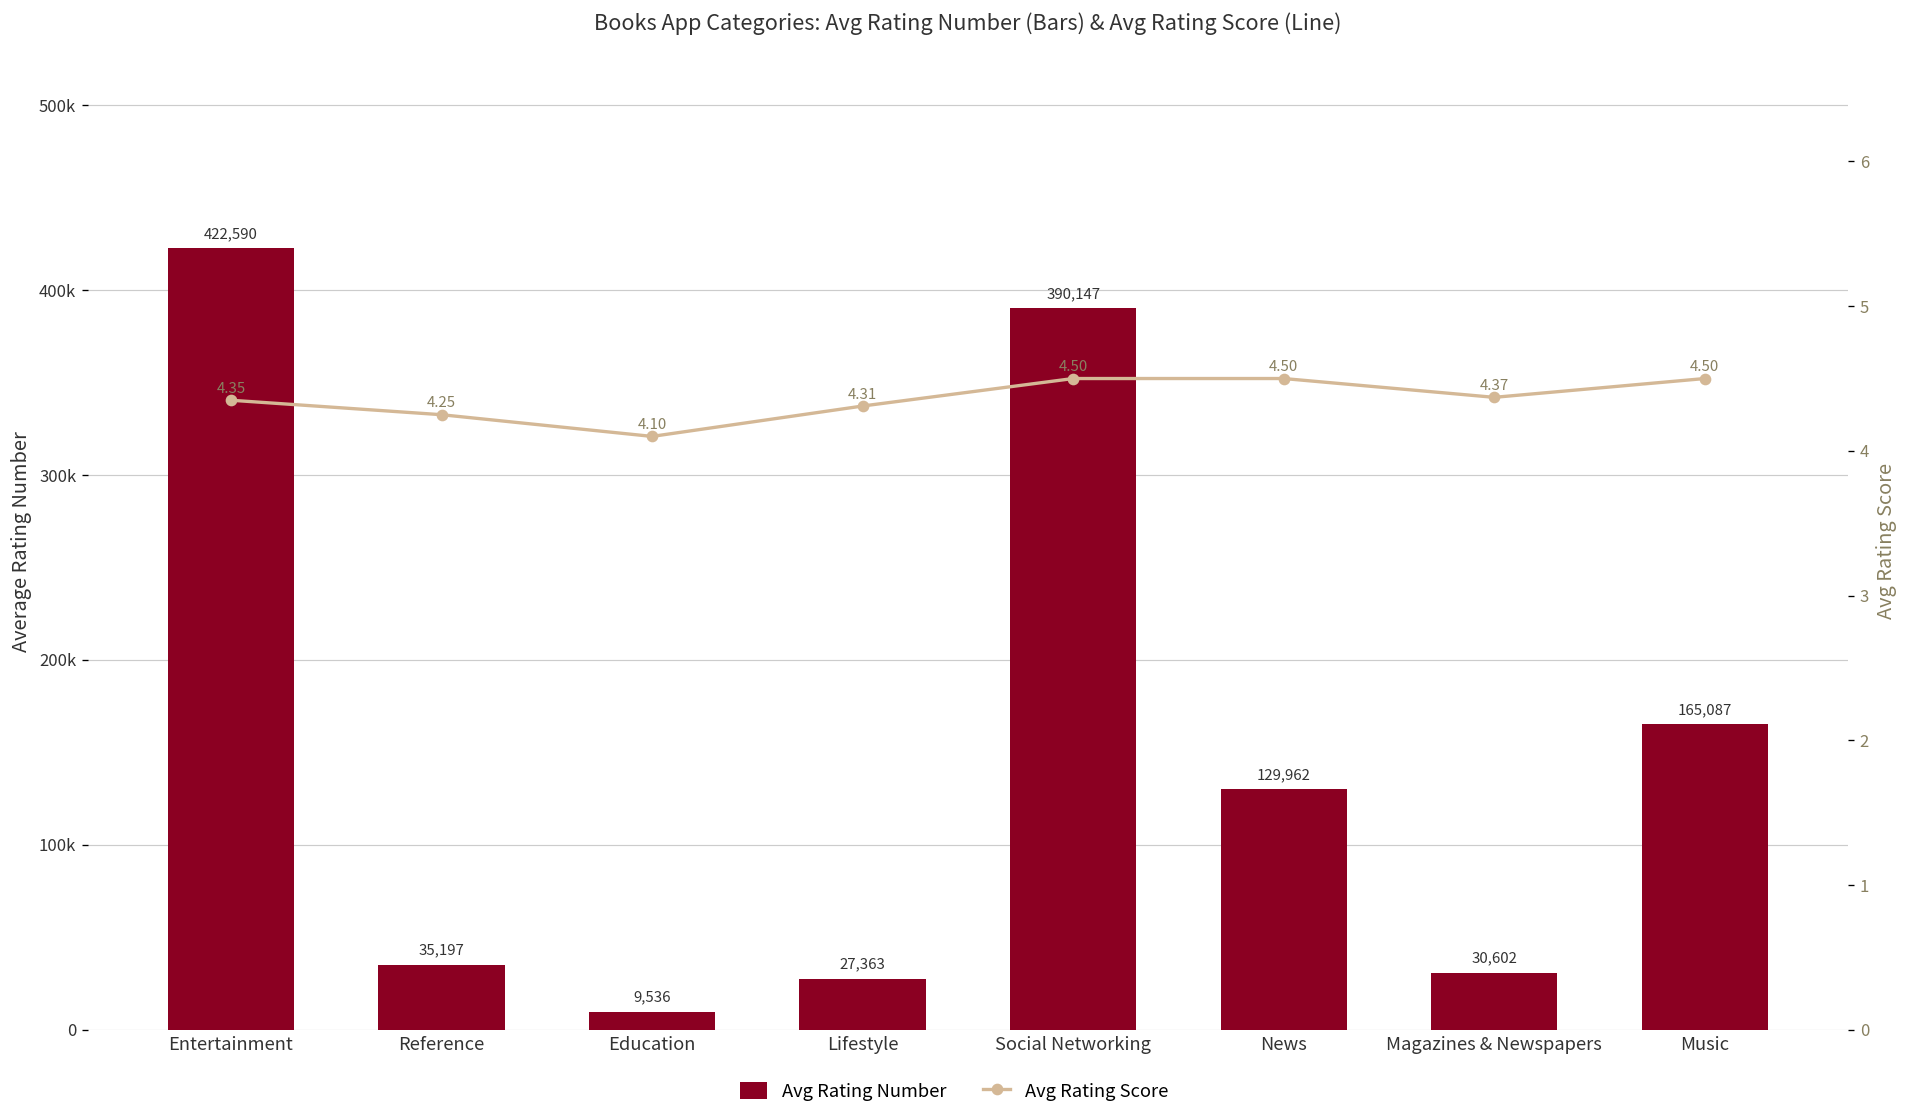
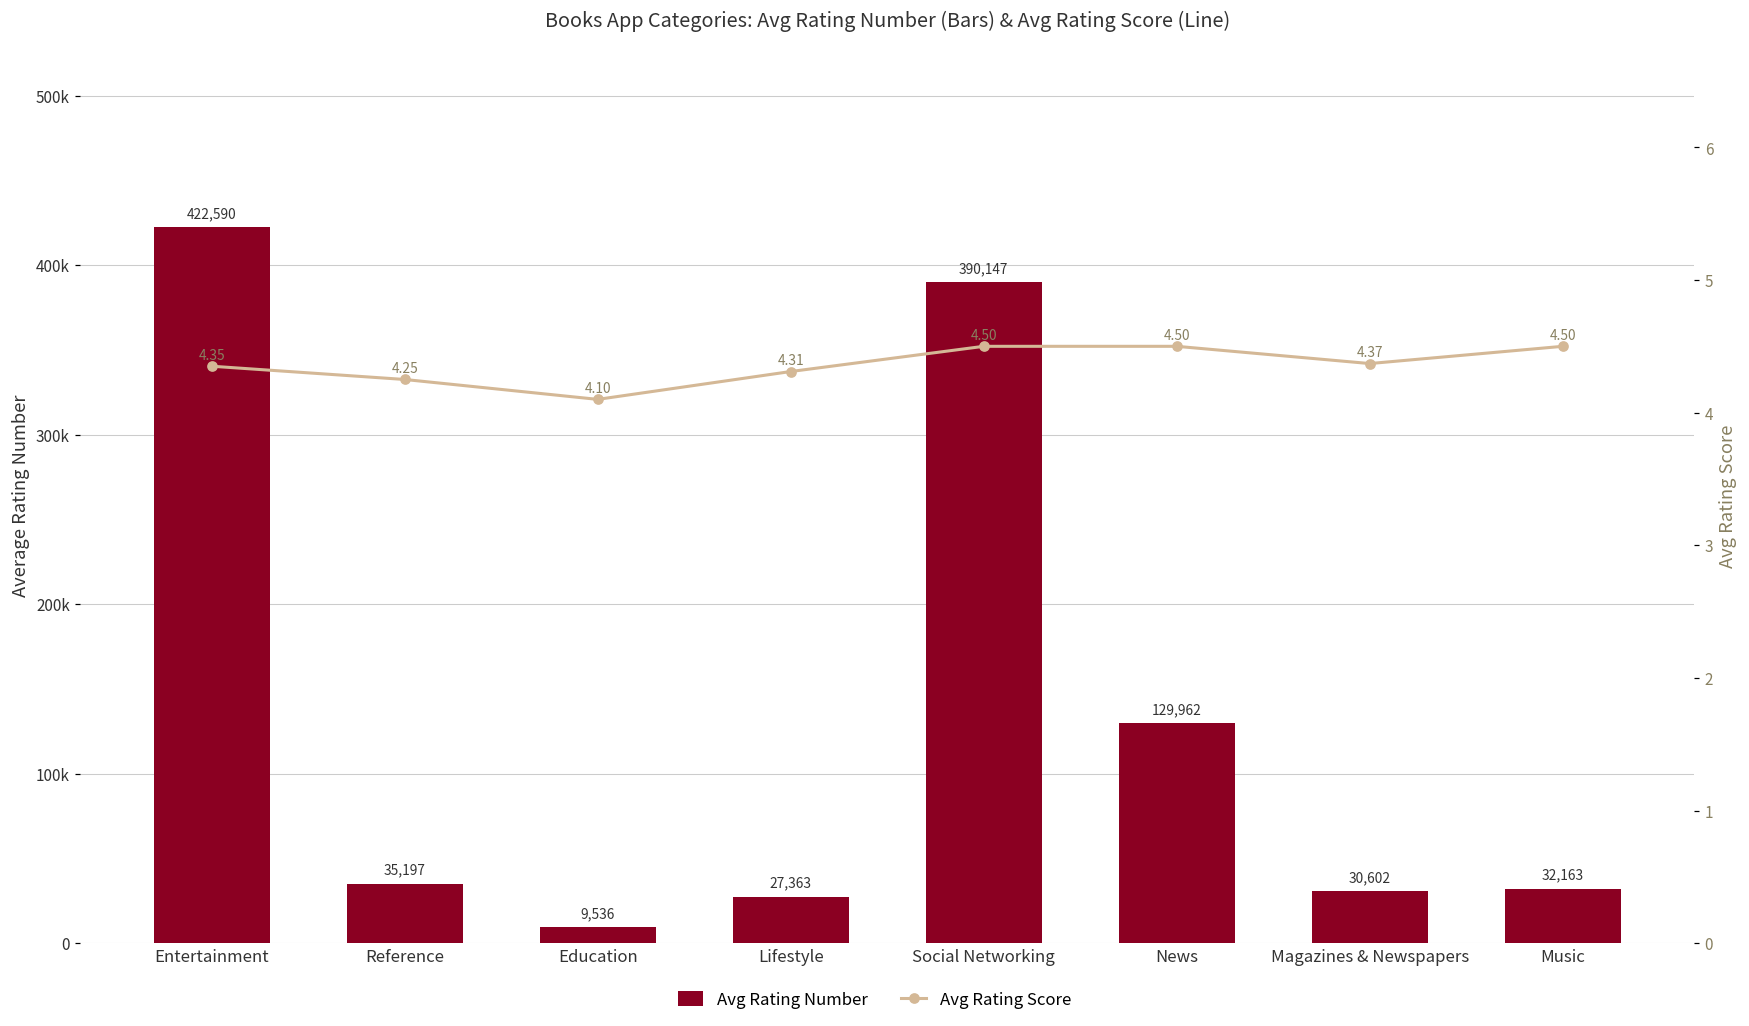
Avg Rating Number, Music: 165,087 -> 32,163
